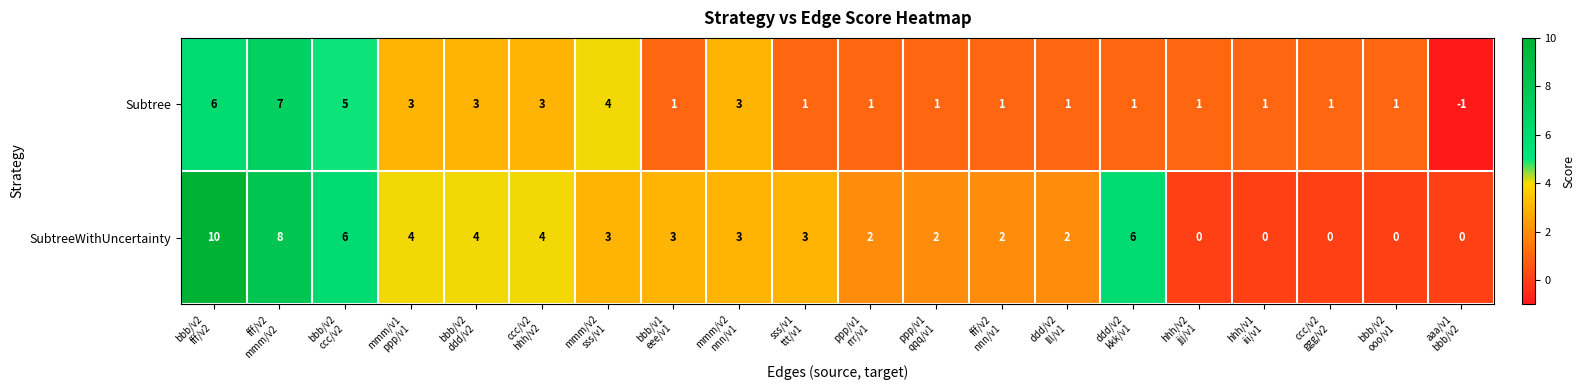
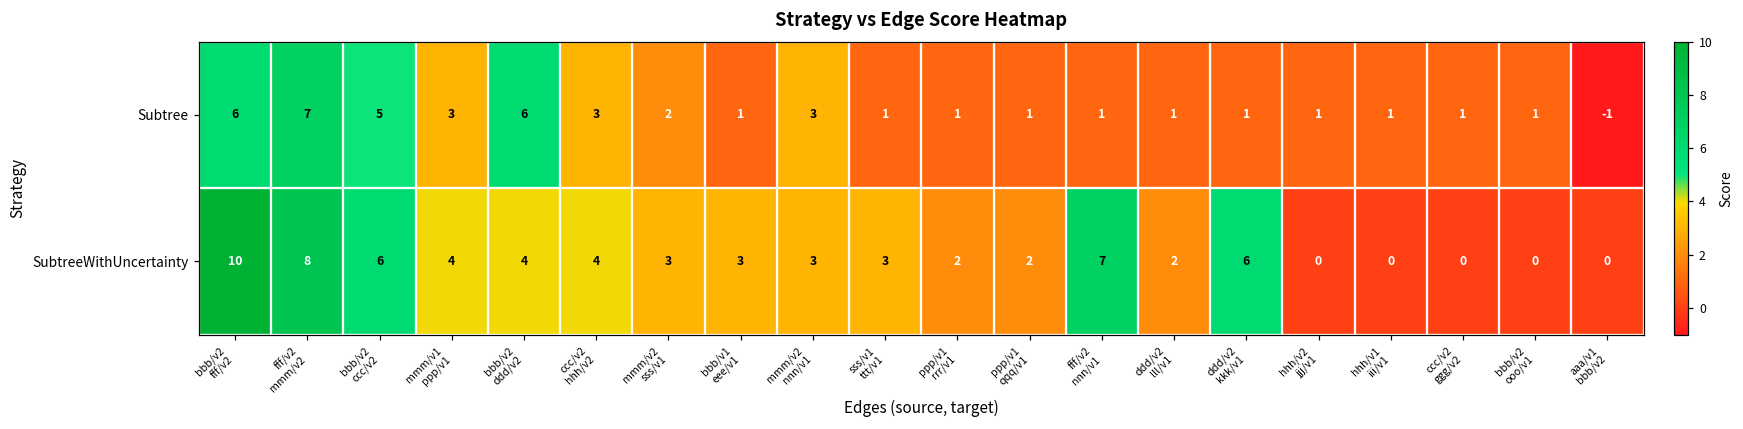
Subtree, bbb/v2 ddd/v2: 3 -> 6
Subtree, mmm/v2 sss/v1: 4 -> 2
SubtreeWithUncertainty, fff/v2 nnn/v1: 2 -> 7
